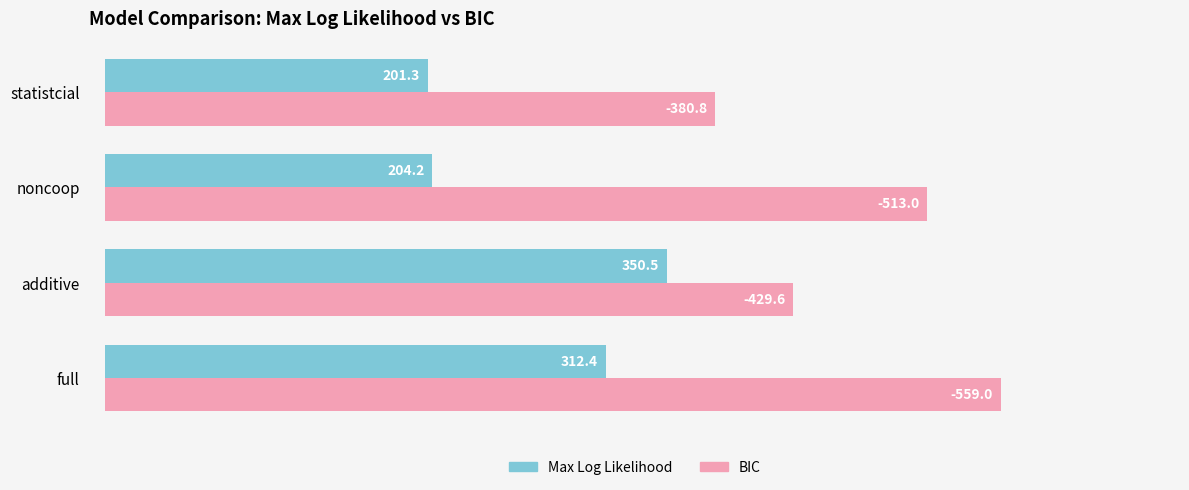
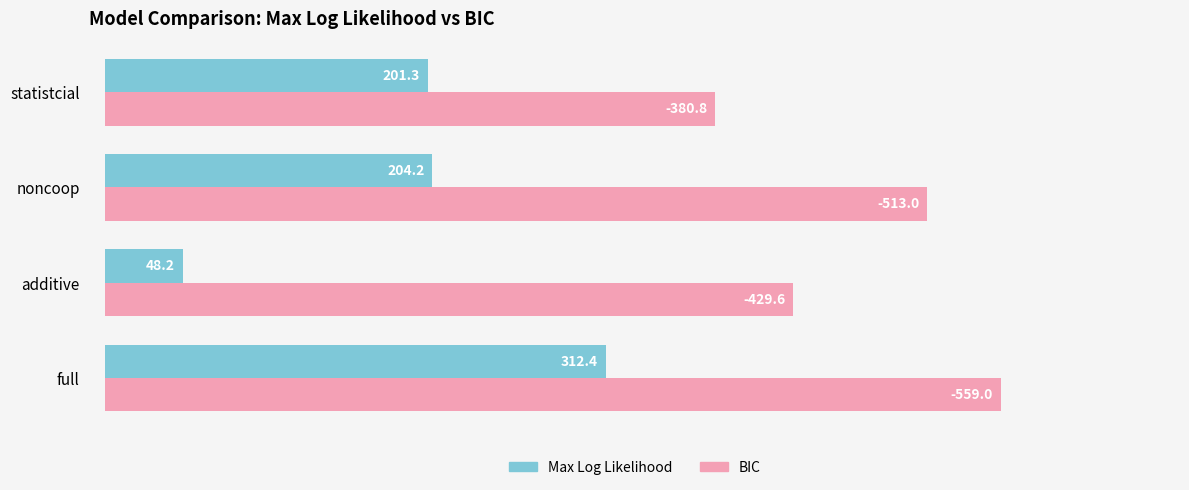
Max Log Likelihood, additive: 350.5 -> 48.2
